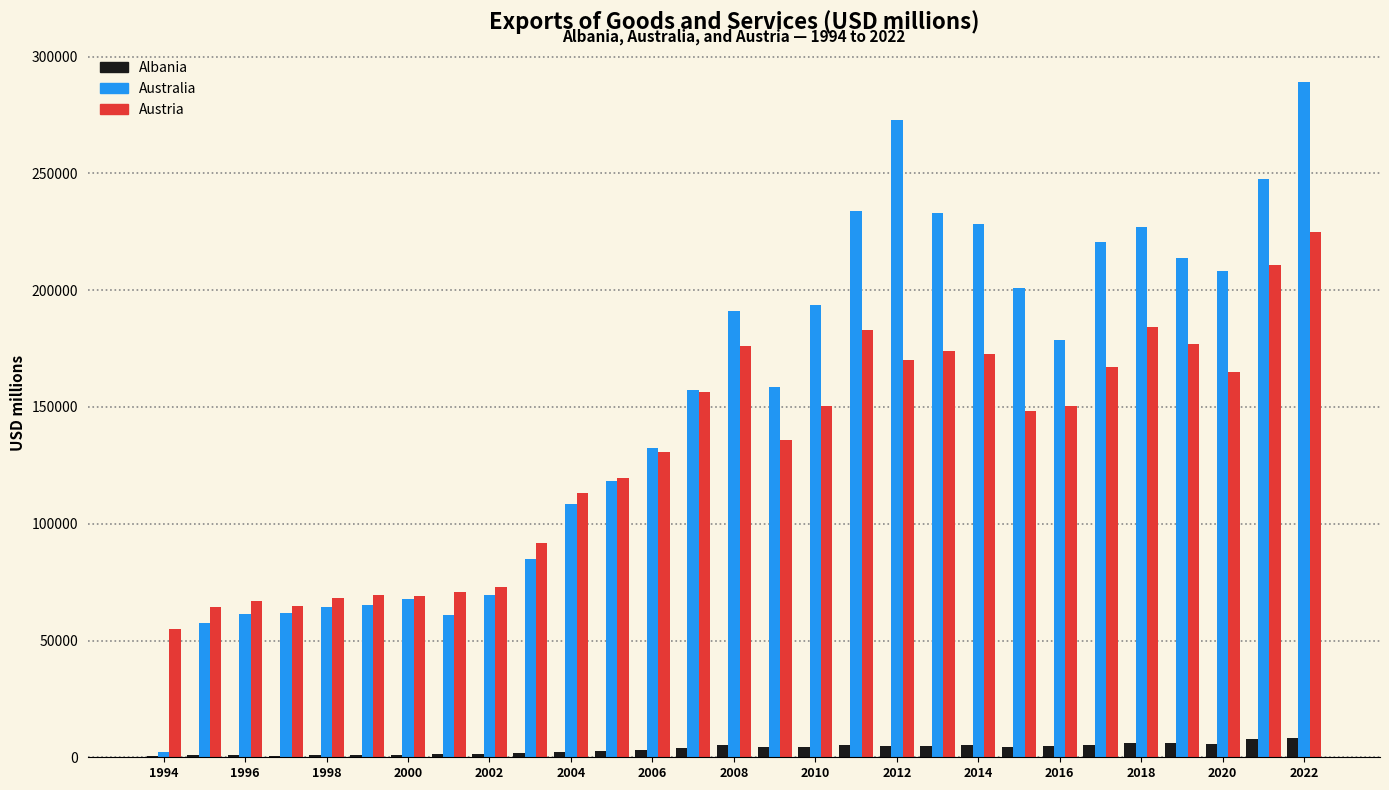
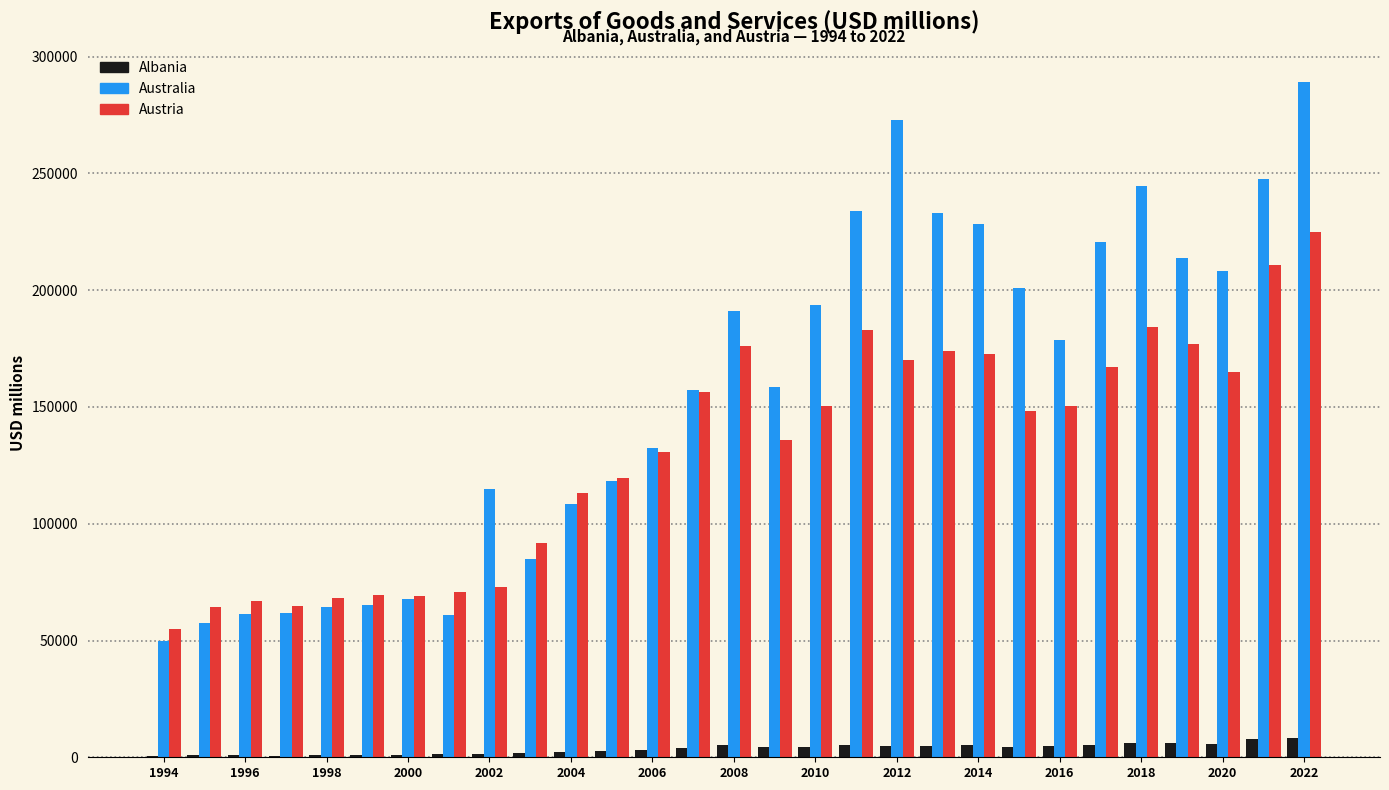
Australia, 1994: 2000 -> 50000
Australia, 2002: 69000 -> 115000
Australia, 2018: 227000 -> 245000
